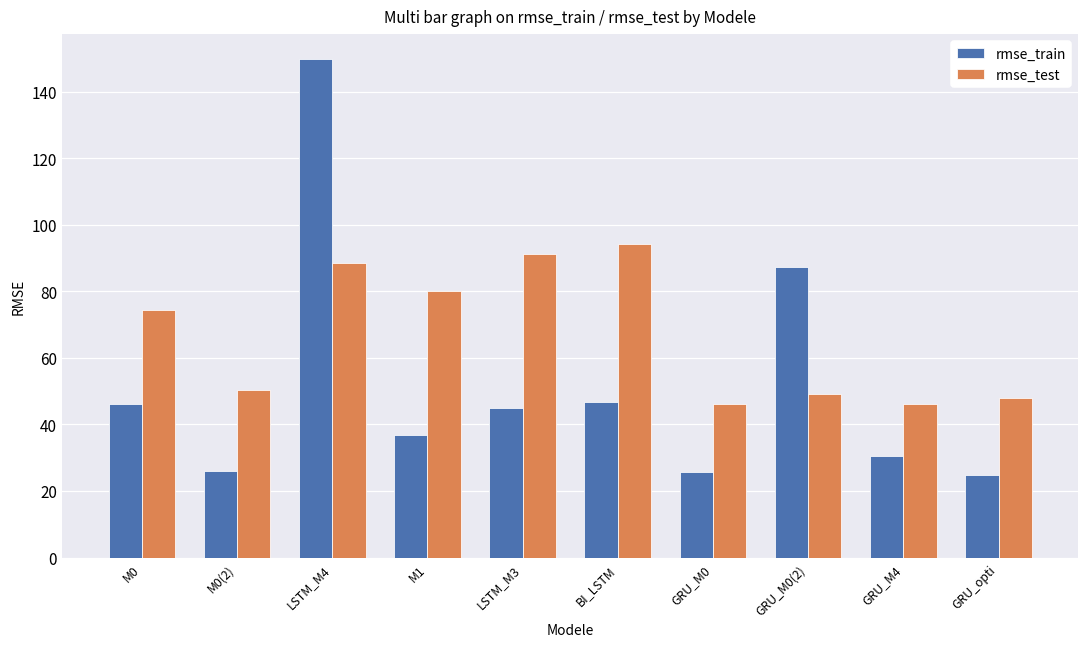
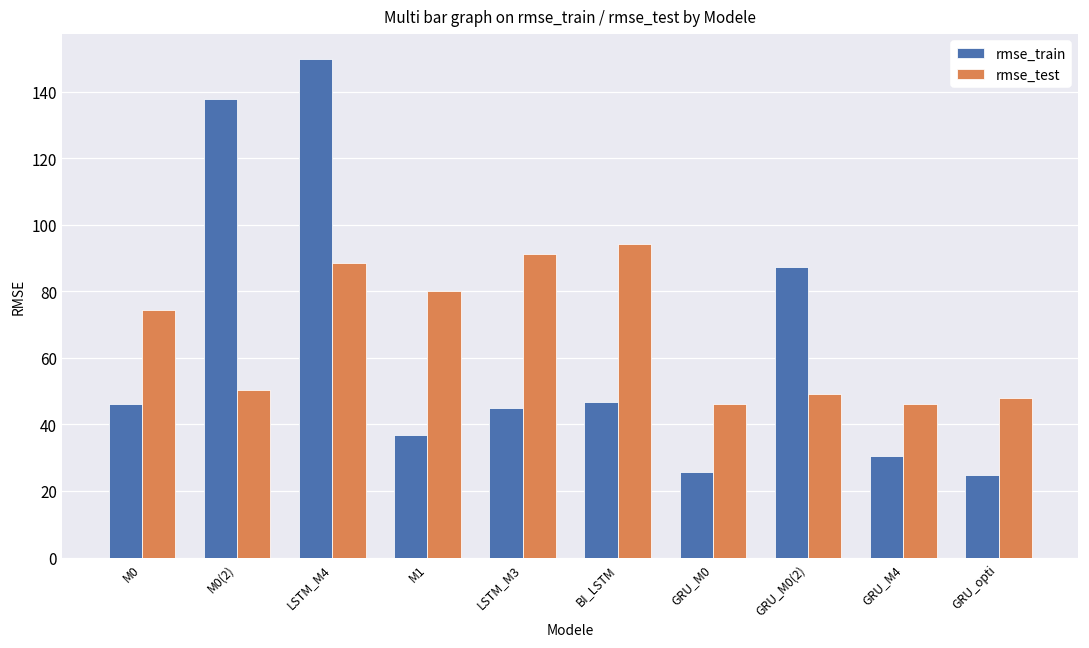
rmse_train, M0(2): 26 -> 138
